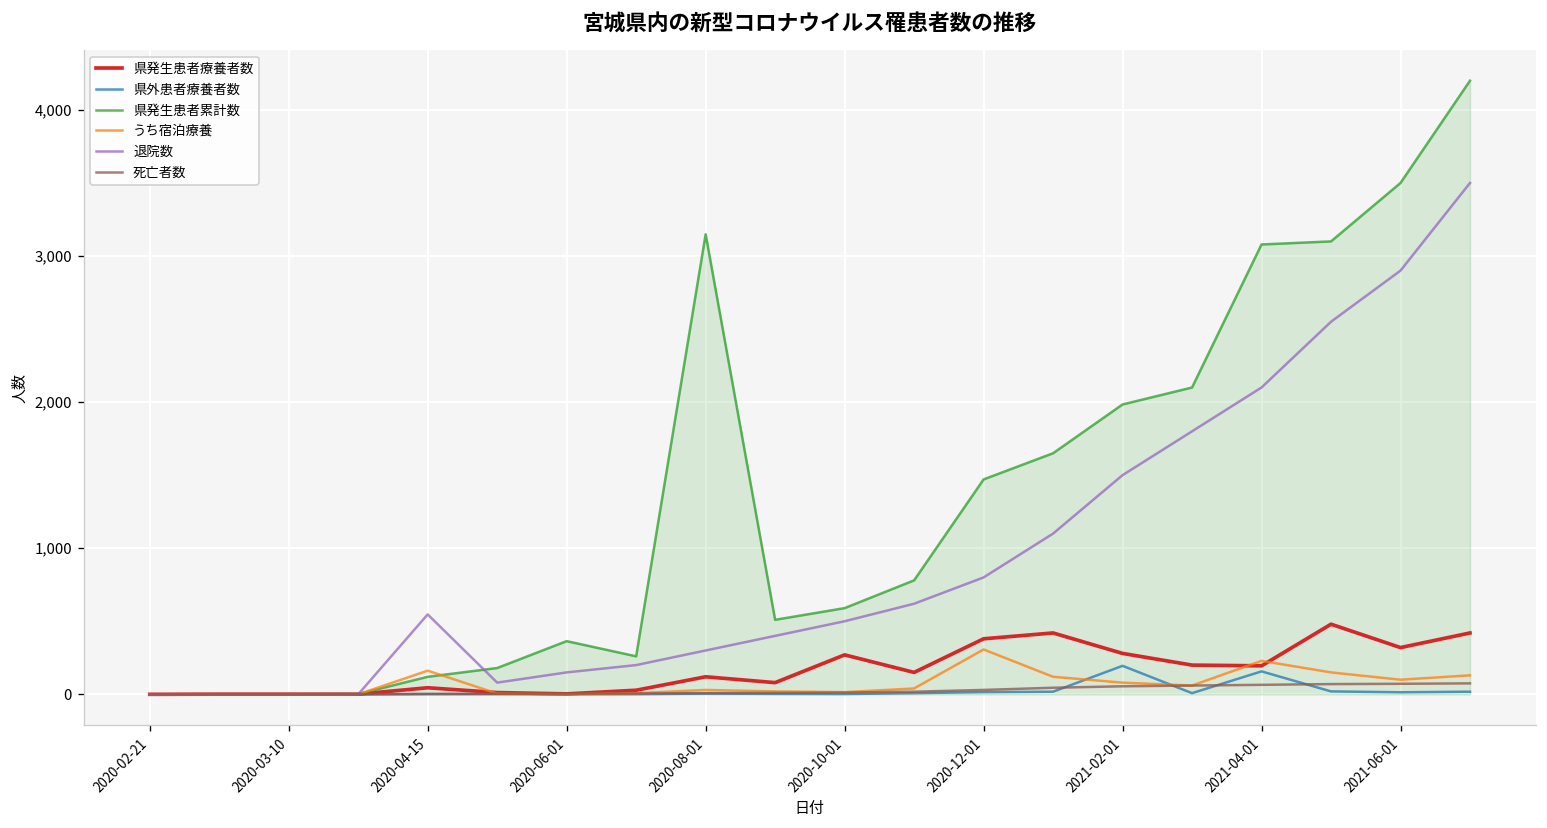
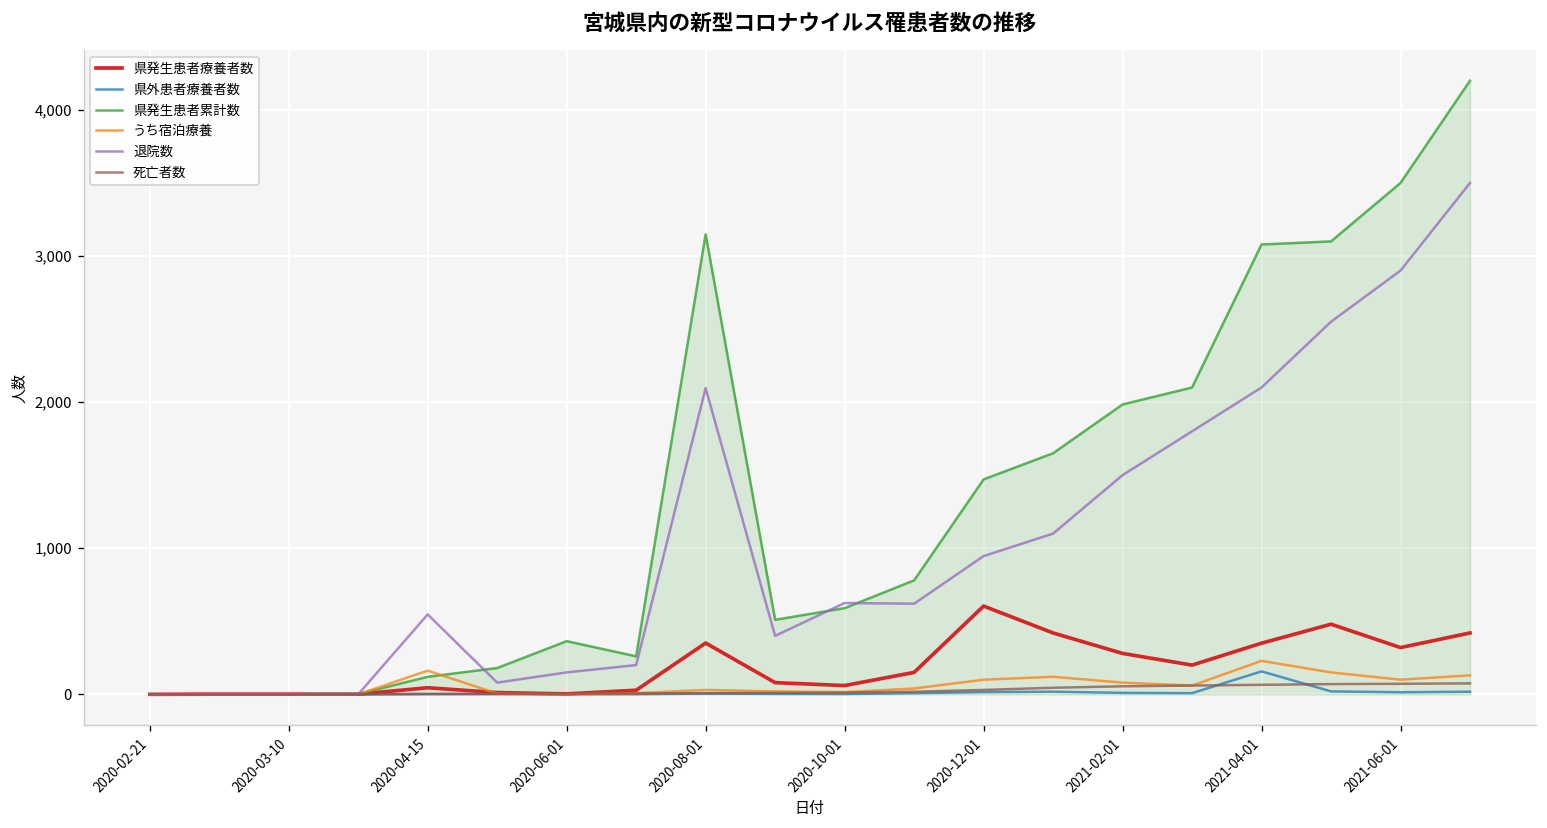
県発生患者療養者数, 2020-08-01: 120 -> 350
退院数, 2020-08-01: 300 -> 2,100
県発生患者療養者数, 2020-10-01: 270 -> 60
退院数, 2020-10-01: 500 -> 630
県発生患者療養者数, 2020-12-01: 380 -> 600
うち宿泊療養, 2020-12-01: 310 -> 100
退院数, 2020-12-01: 800 -> 950
県外患者療養者数, 2021-02-01: 200 -> 10
県発生患者療養者数, 2021-04-01: 200 -> 350
